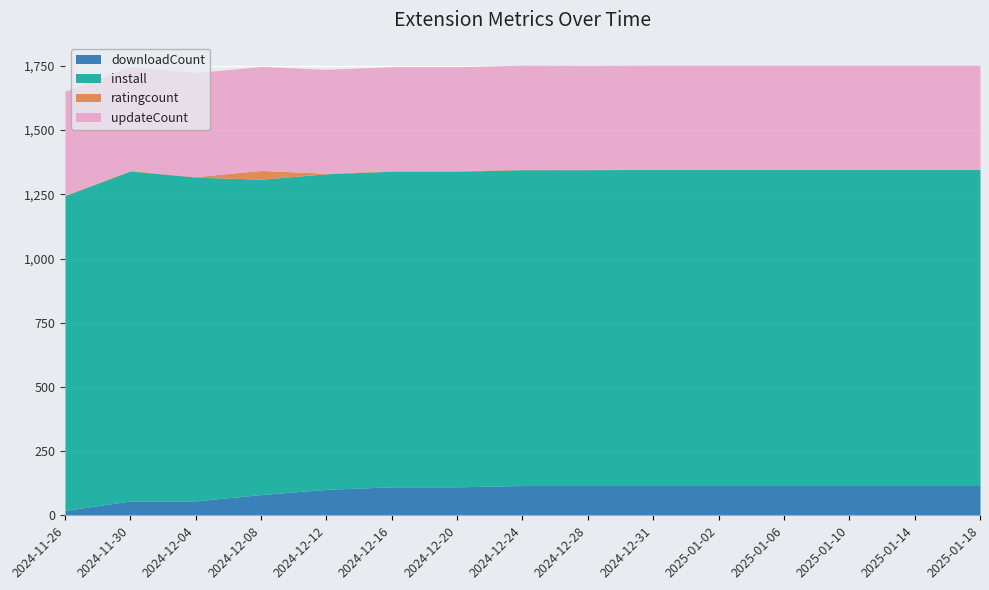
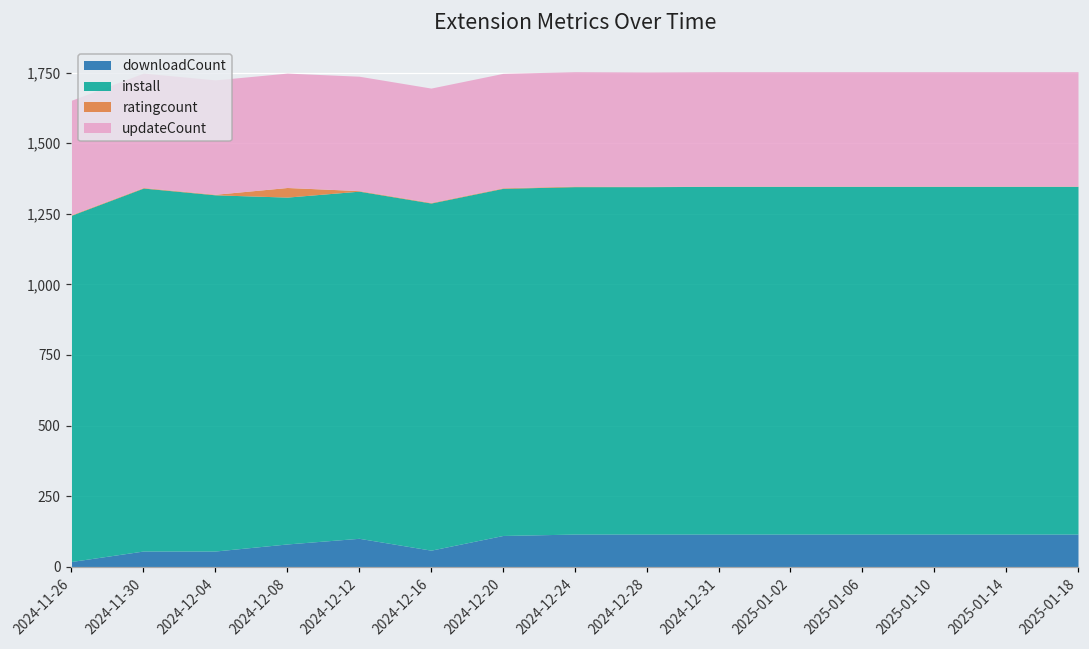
downloadCount, 2024-12-16: 110 -> 60
